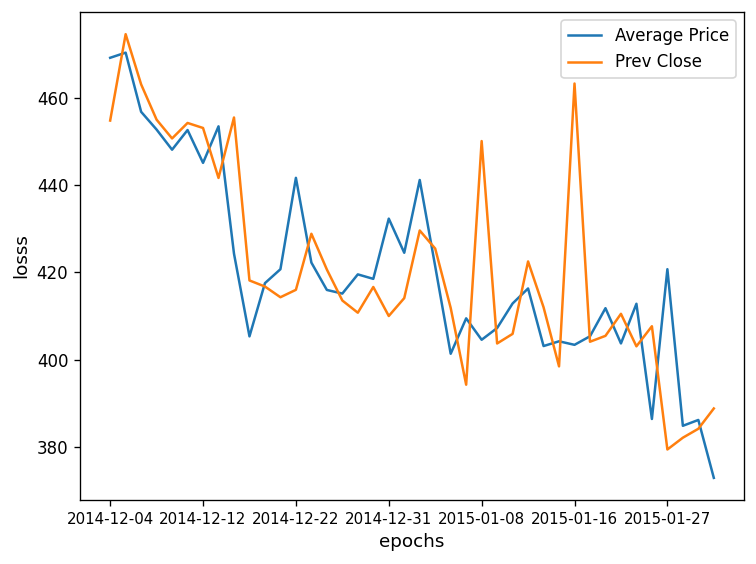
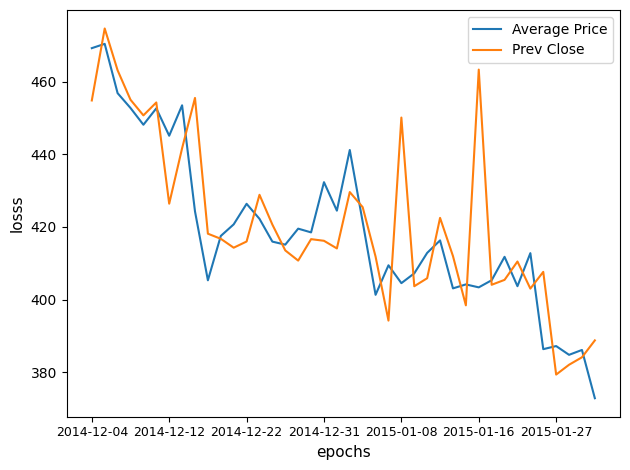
Prev Close, 2014-12-12: 453 -> 426
Average Price, 2014-12-22: 442 -> 426
Prev Close, 2014-12-31: 410 -> 416
Average Price, 2015-01-27: 421 -> 387
